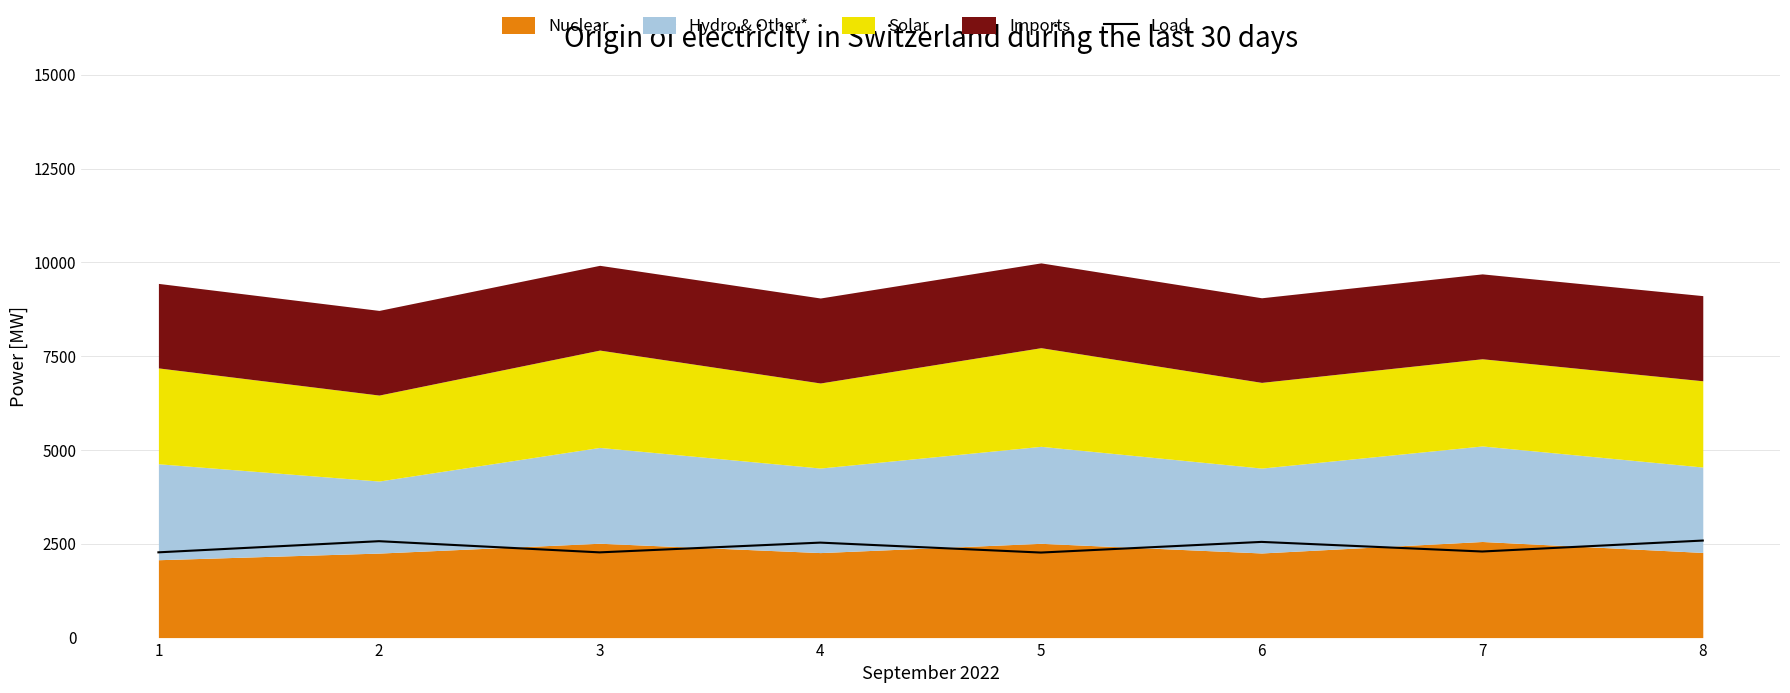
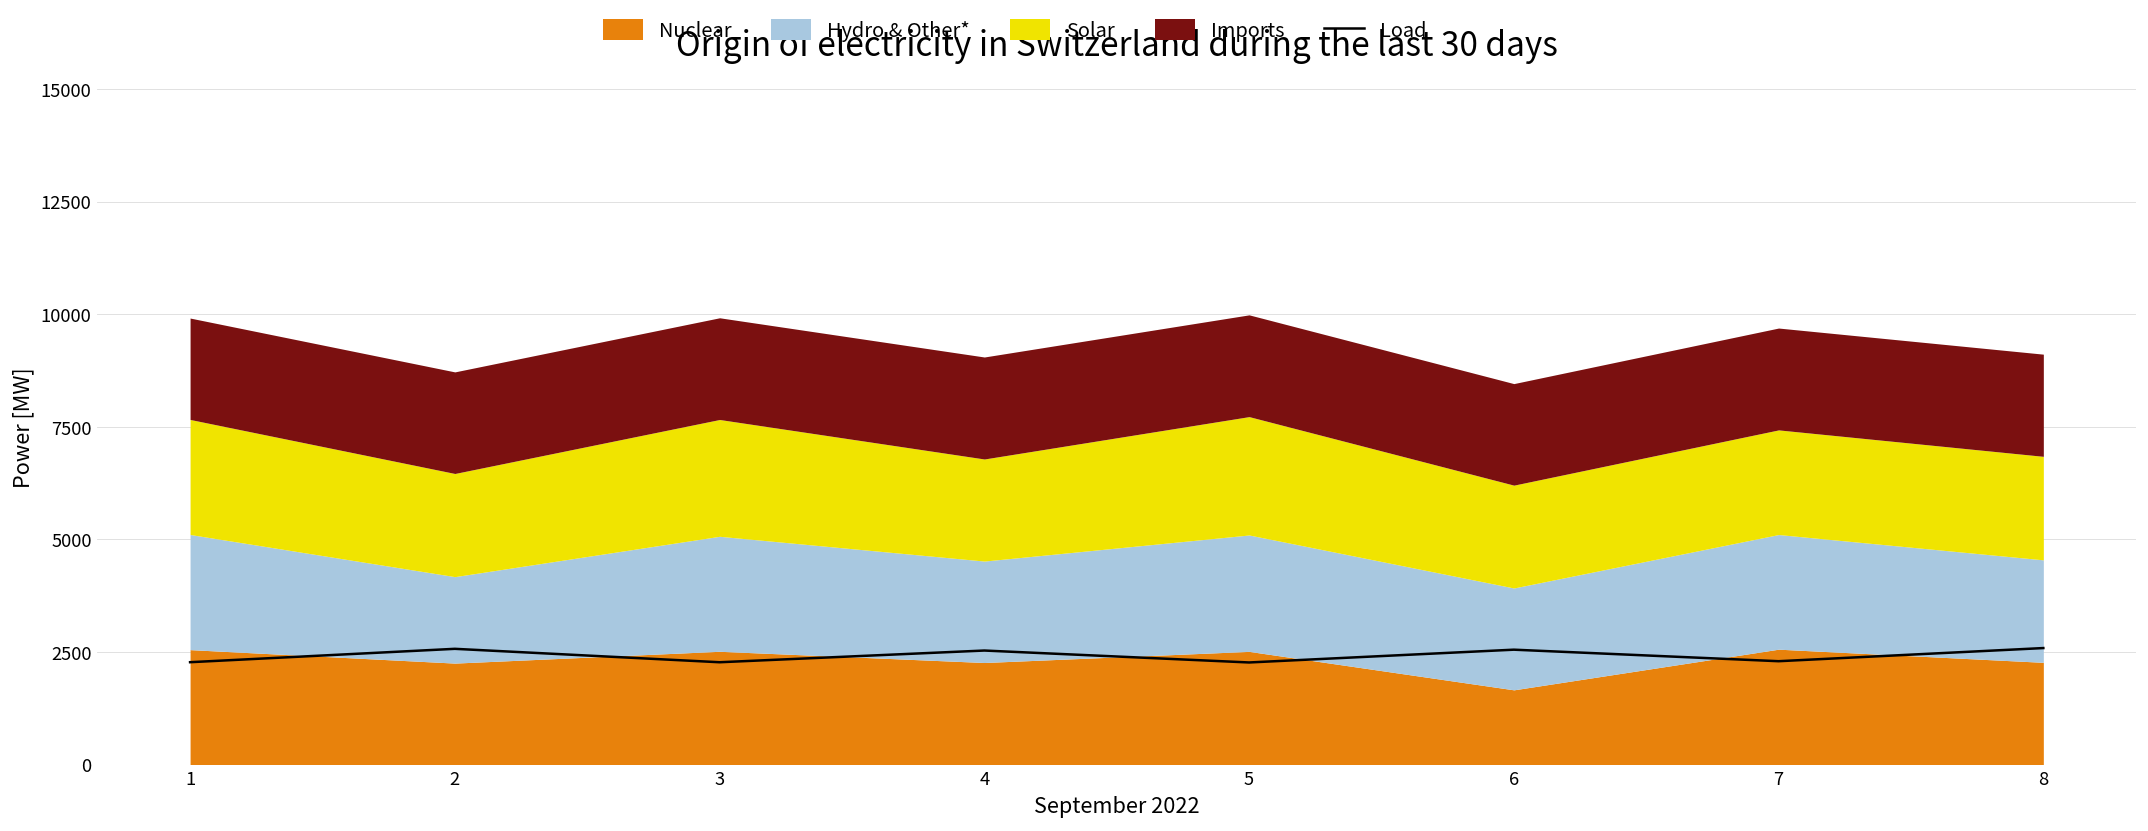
Nuclear, 1: 2100 -> 2600
Nuclear, 6: 2300 -> 1700
